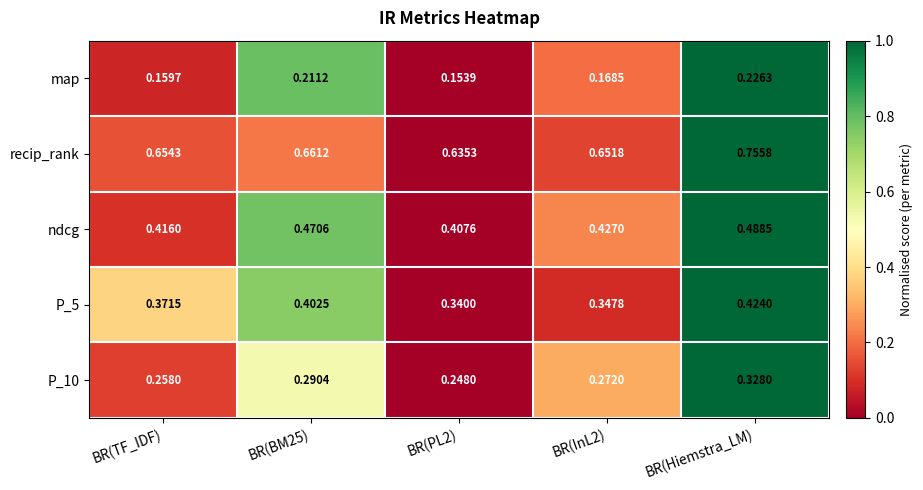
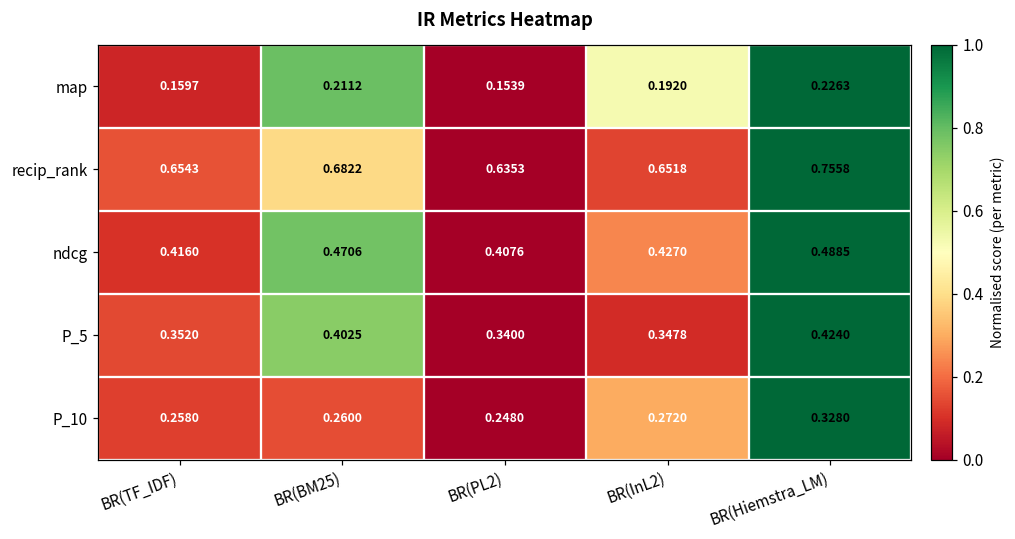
map, BR(InL2): 0.1685 -> 0.1920
recip_rank, BR(BM25): 0.6612 -> 0.6822
P_5, BR(TF_IDF): 0.3715 -> 0.3520
P_10, BR(BM25): 0.2904 -> 0.2600
